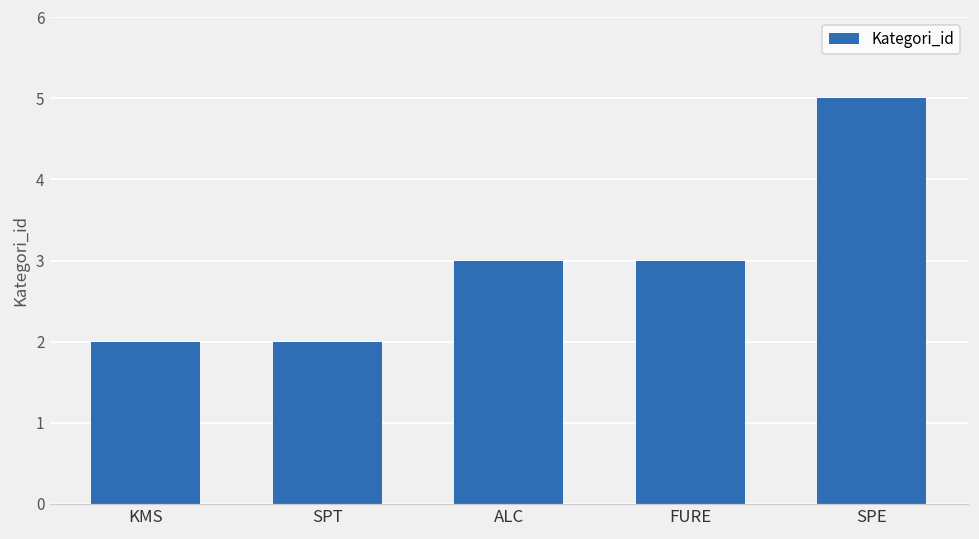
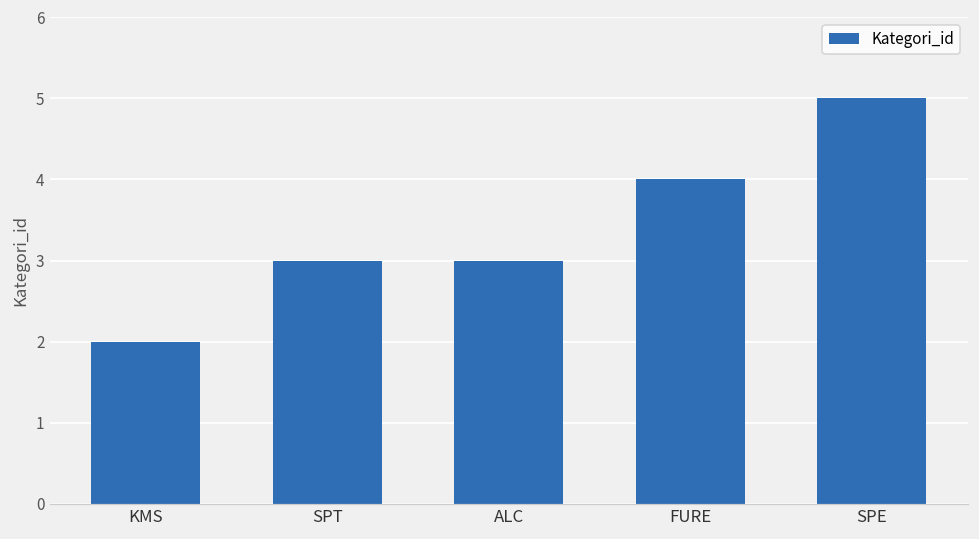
SPT: 2 -> 3
FURE: 3 -> 4
